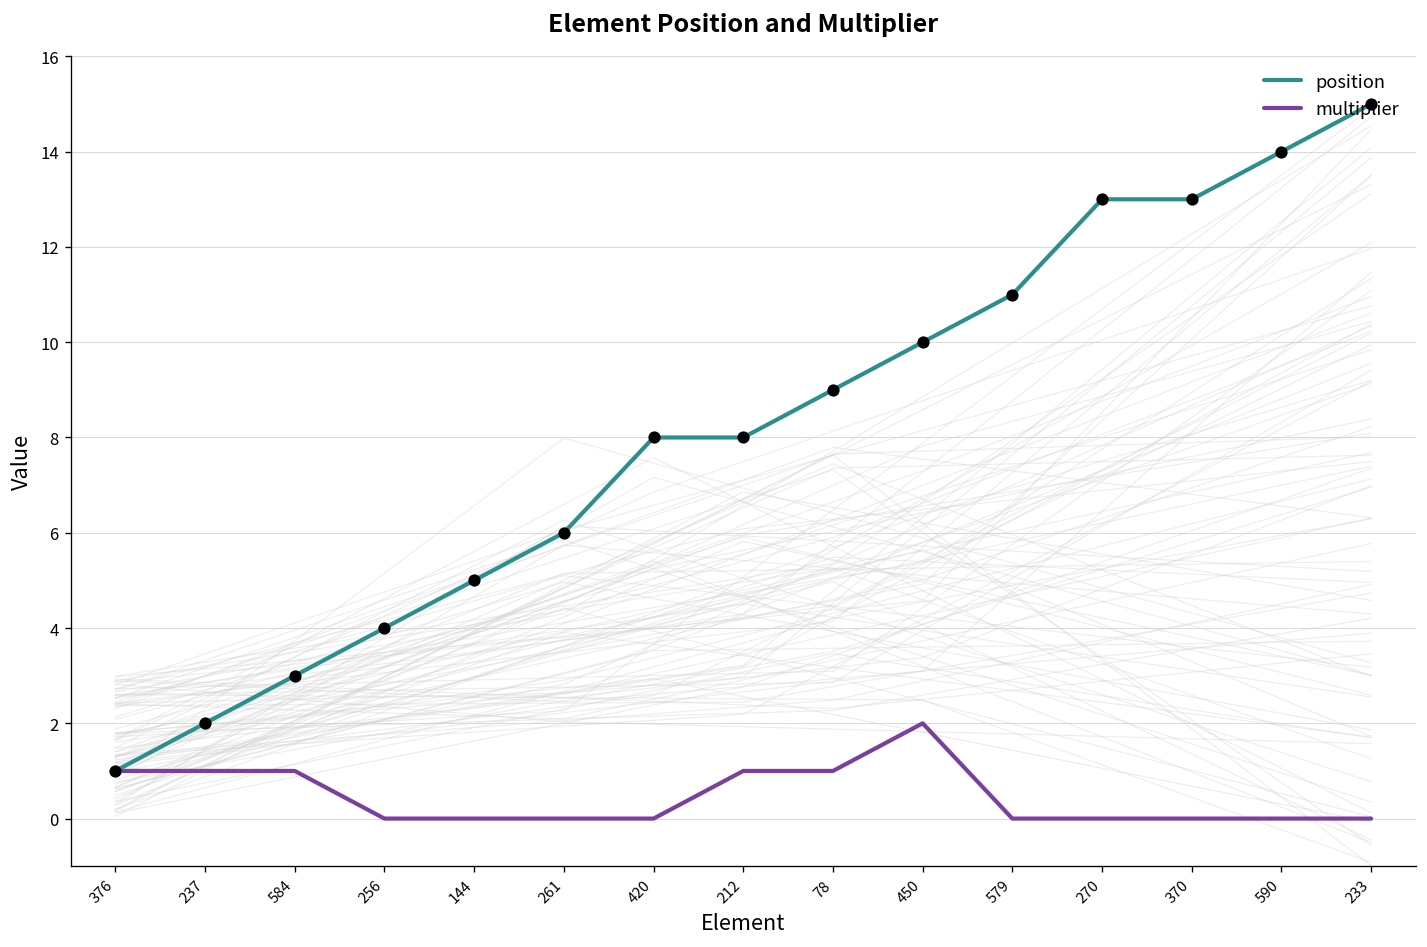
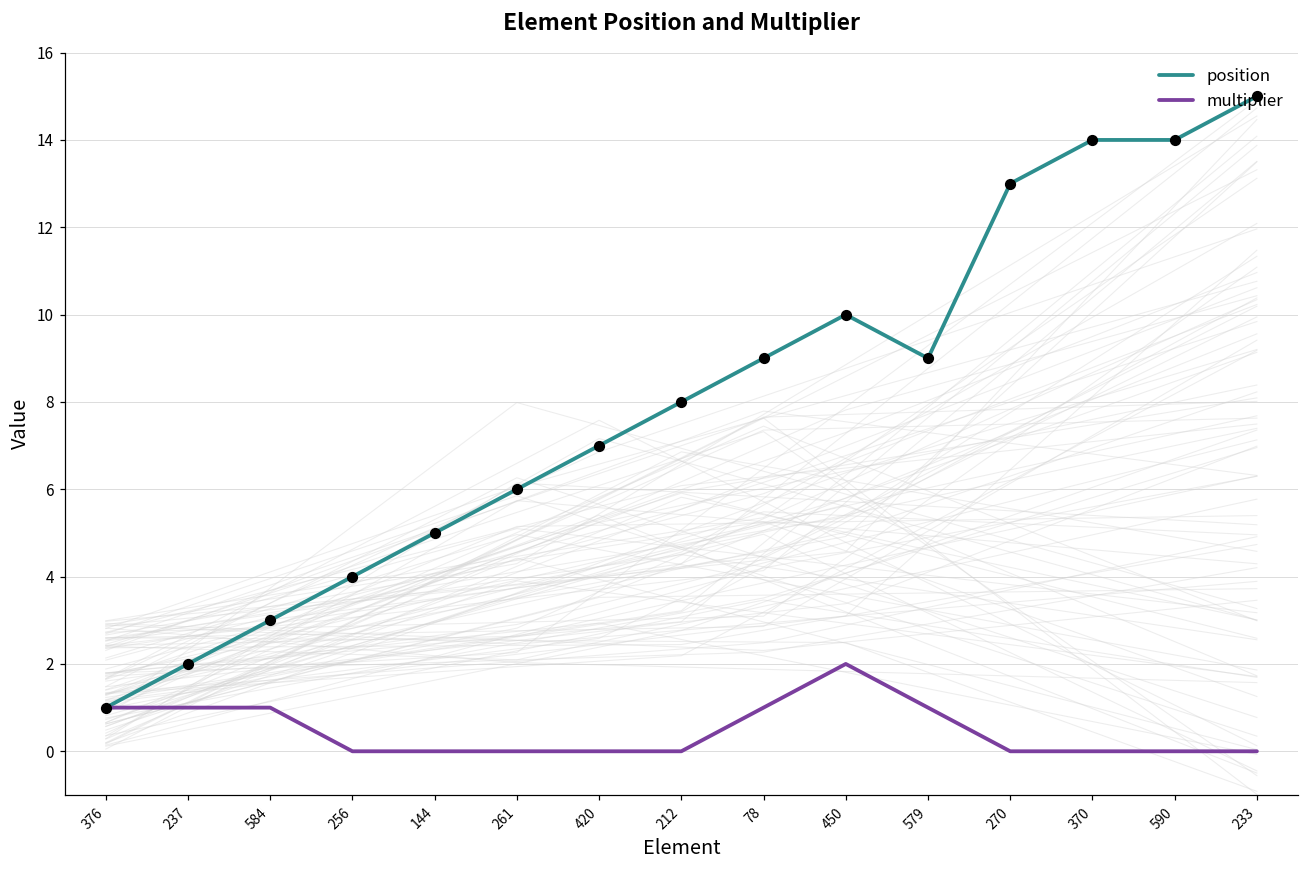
position, 420: 8 -> 7
multiplier, 212: 1 -> 0
position, 579: 11 -> 9
multiplier, 579: 0 -> 1
position, 370: 13 -> 14
